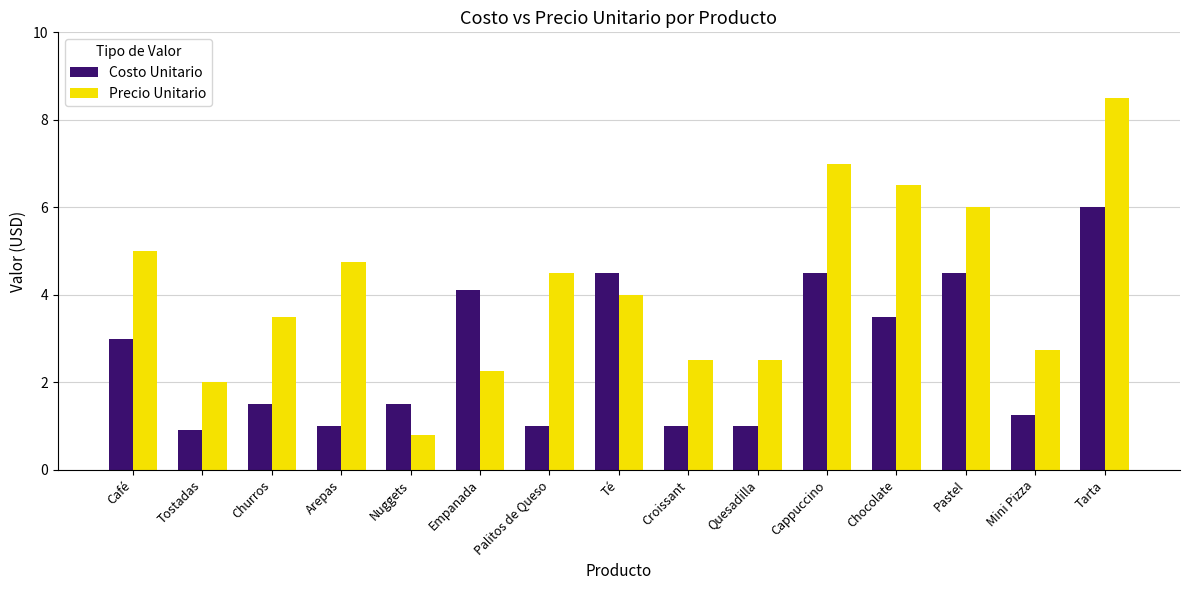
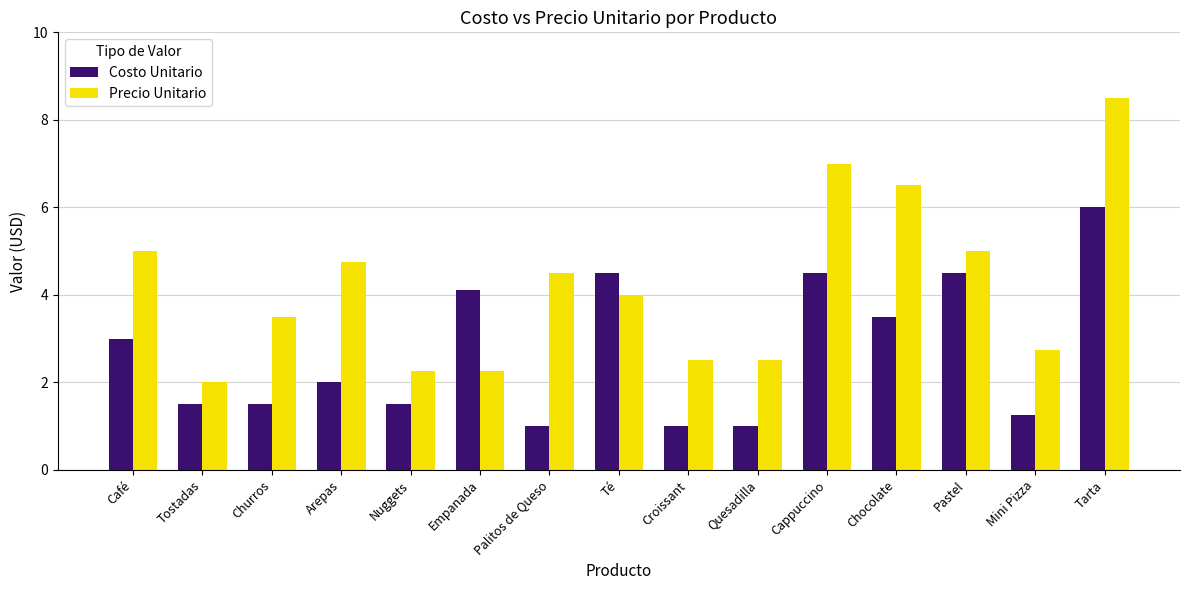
Costo Unitario, Tostadas: 0.9 -> 1.5
Costo Unitario, Arepas: 1 -> 2
Precio Unitario, Nuggets: 0.8 -> 2.3
Precio Unitario, Pastel: 6 -> 5
